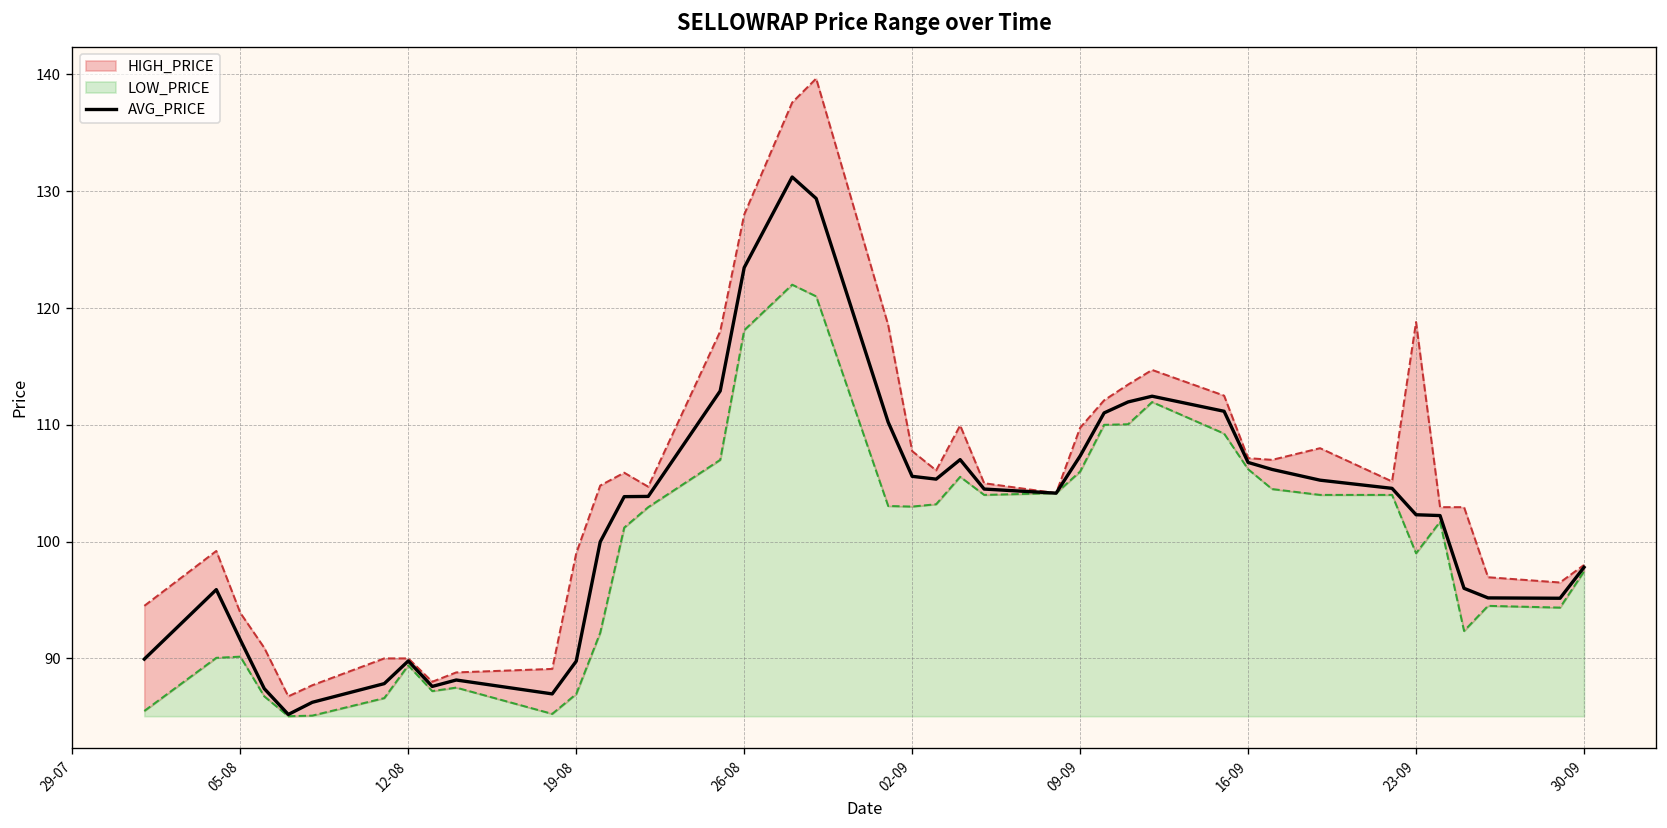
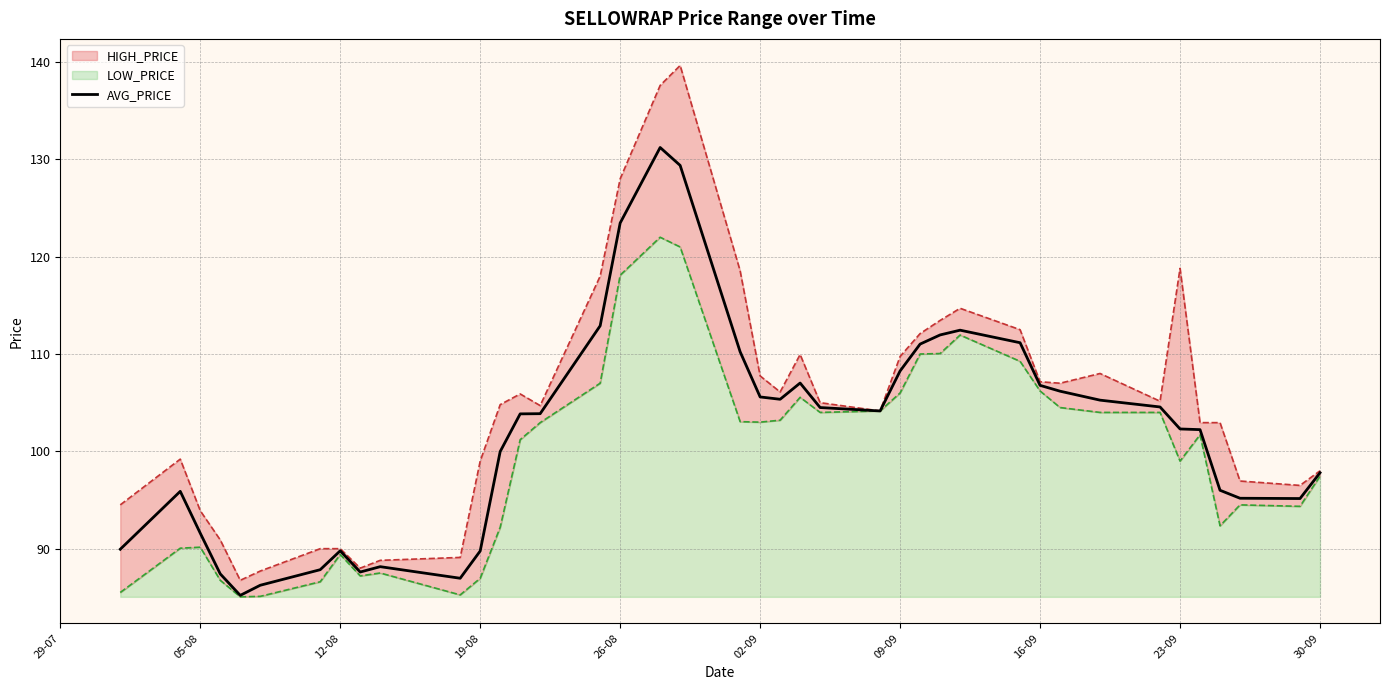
AVG_PRICE, 09-09: 107 -> 108
